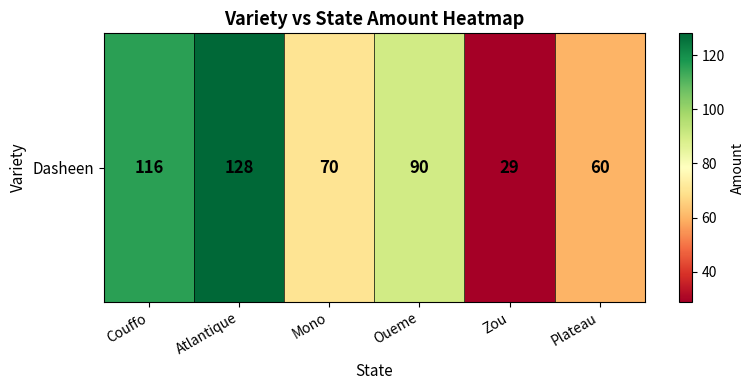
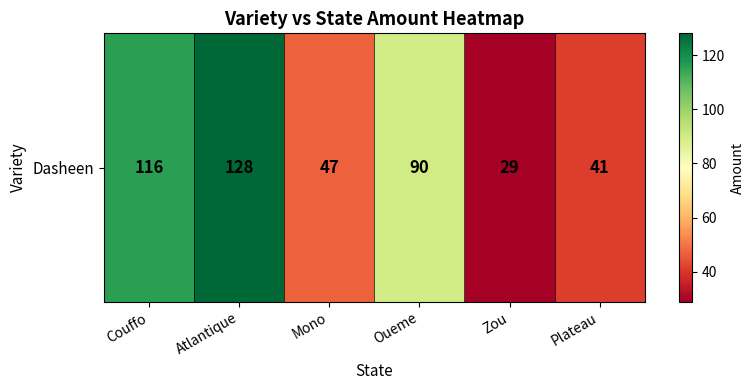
Dasheen, Mono: 70 -> 47
Dasheen, Plateau: 60 -> 41
